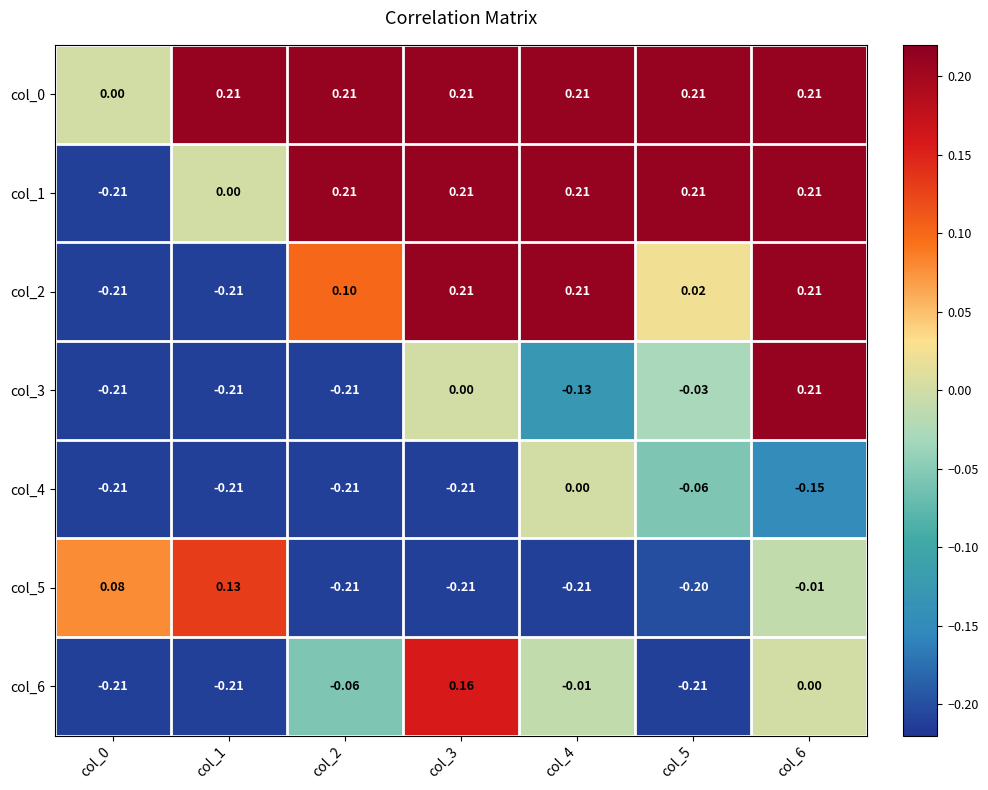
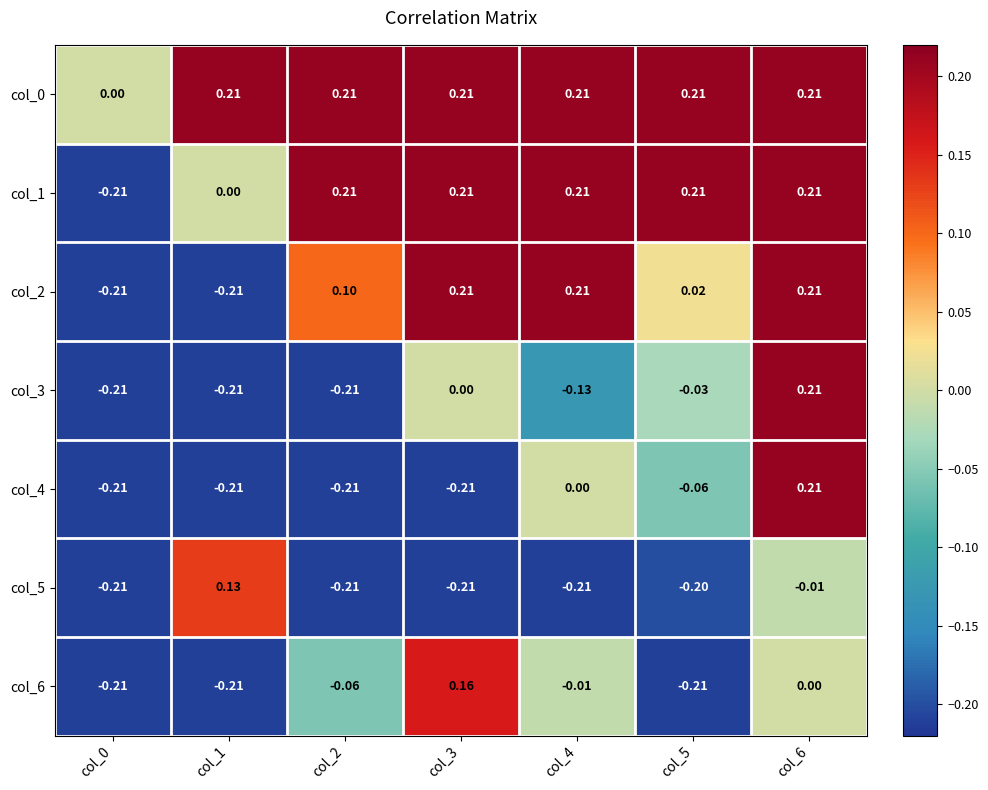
col_4, col_6: -0.15 -> 0.21
col_5, col_0: 0.08 -> -0.21
